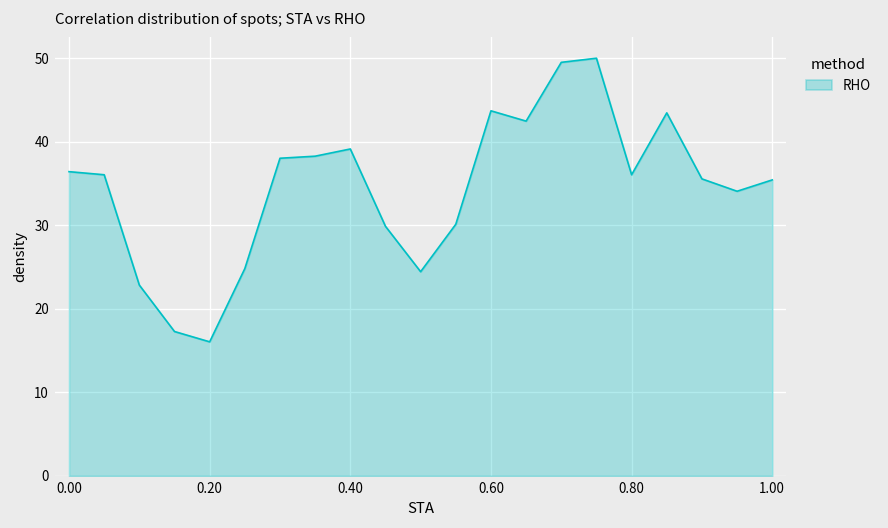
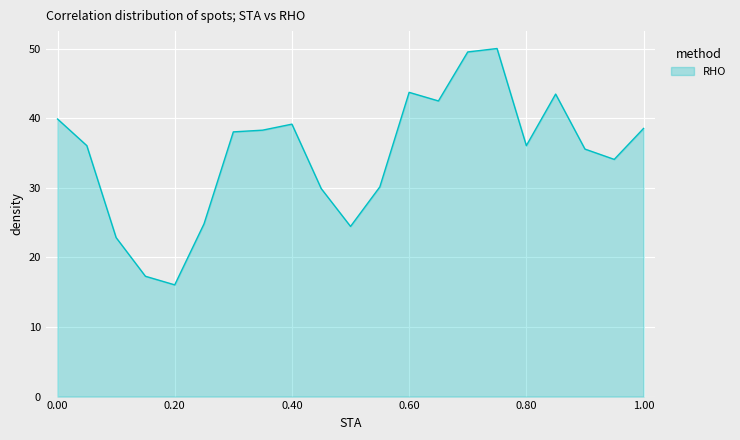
0.00: 36 -> 40
1.00: 35 -> 39
